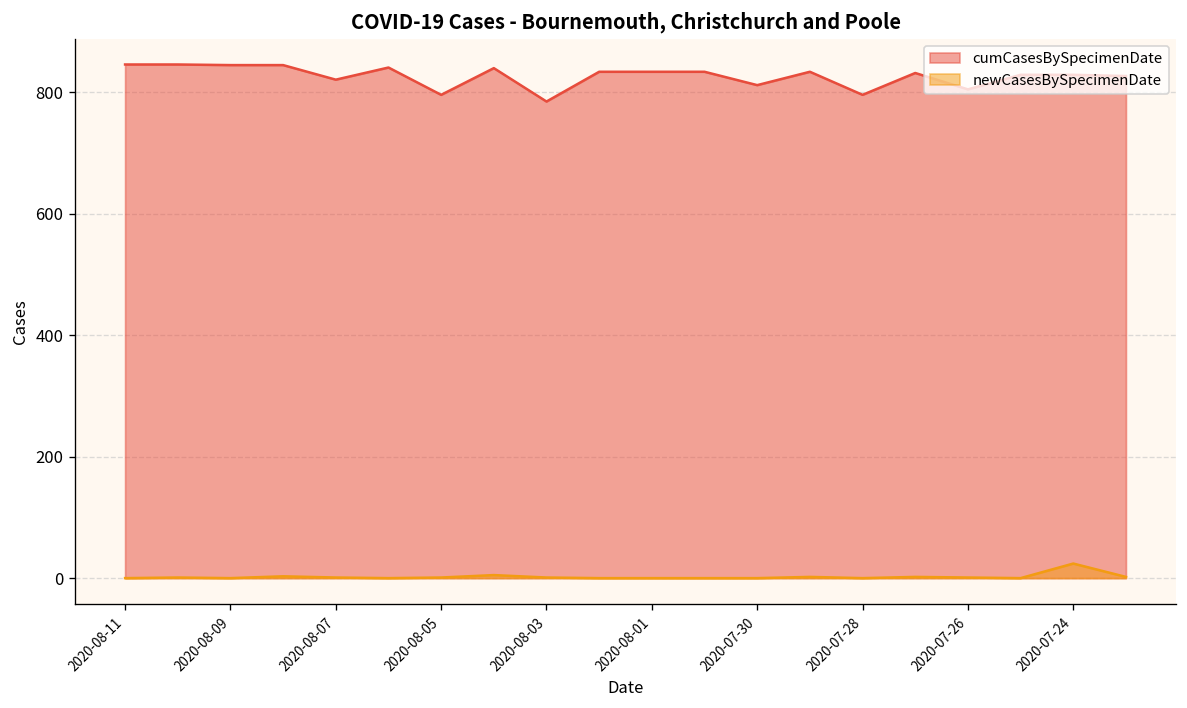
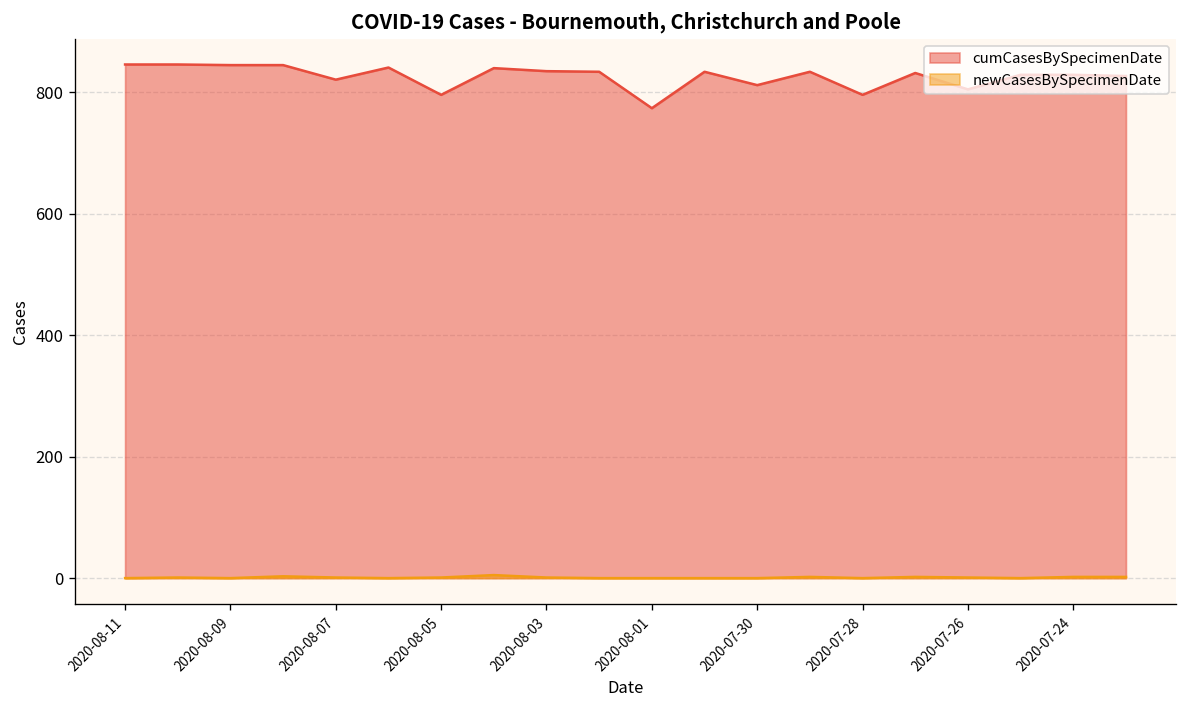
cumCasesBySpecimenDate, 2020-08-03: 790 -> 840
cumCasesBySpecimenDate, 2020-08-01: 830 -> 770
newCasesBySpecimenDate, 2020-07-24: 20 -> 0
